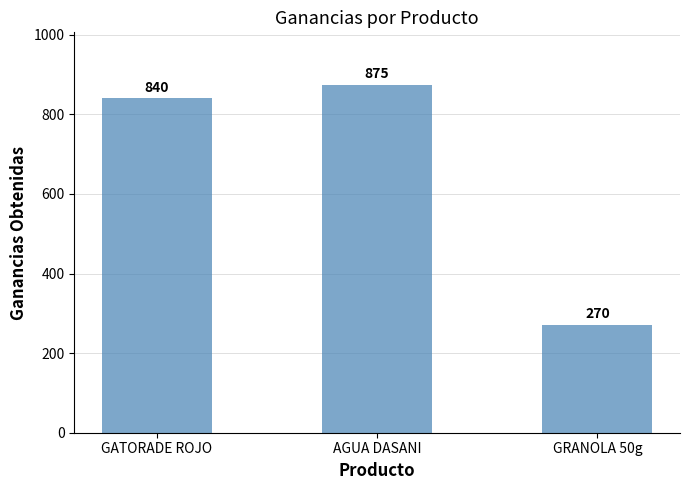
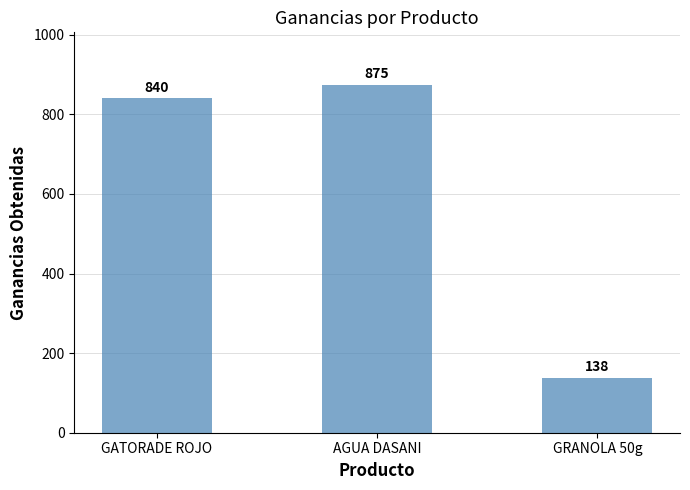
GRANOLA 50g: 270 -> 138
